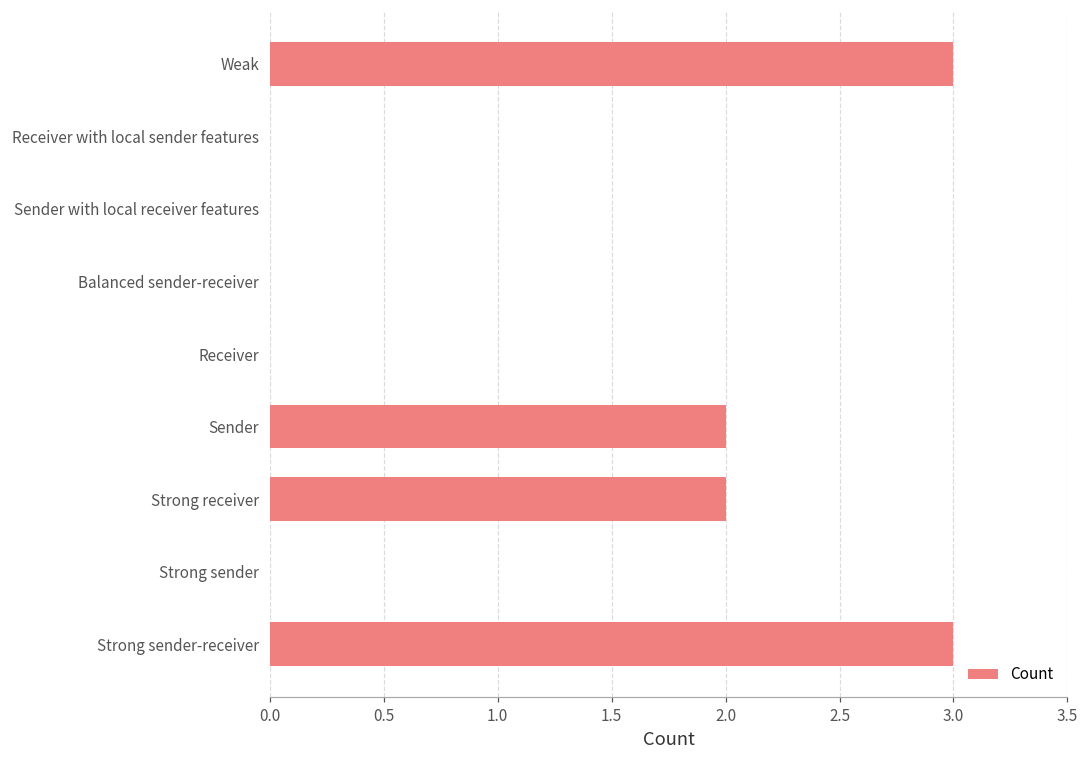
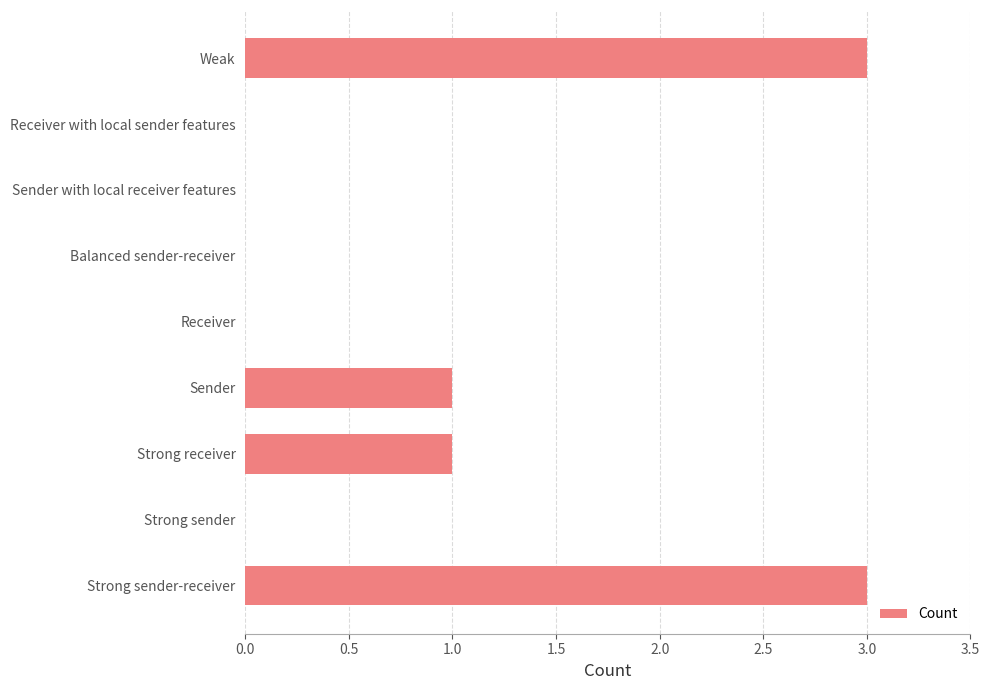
Sender: 2 -> 1
Strong receiver: 2 -> 1
